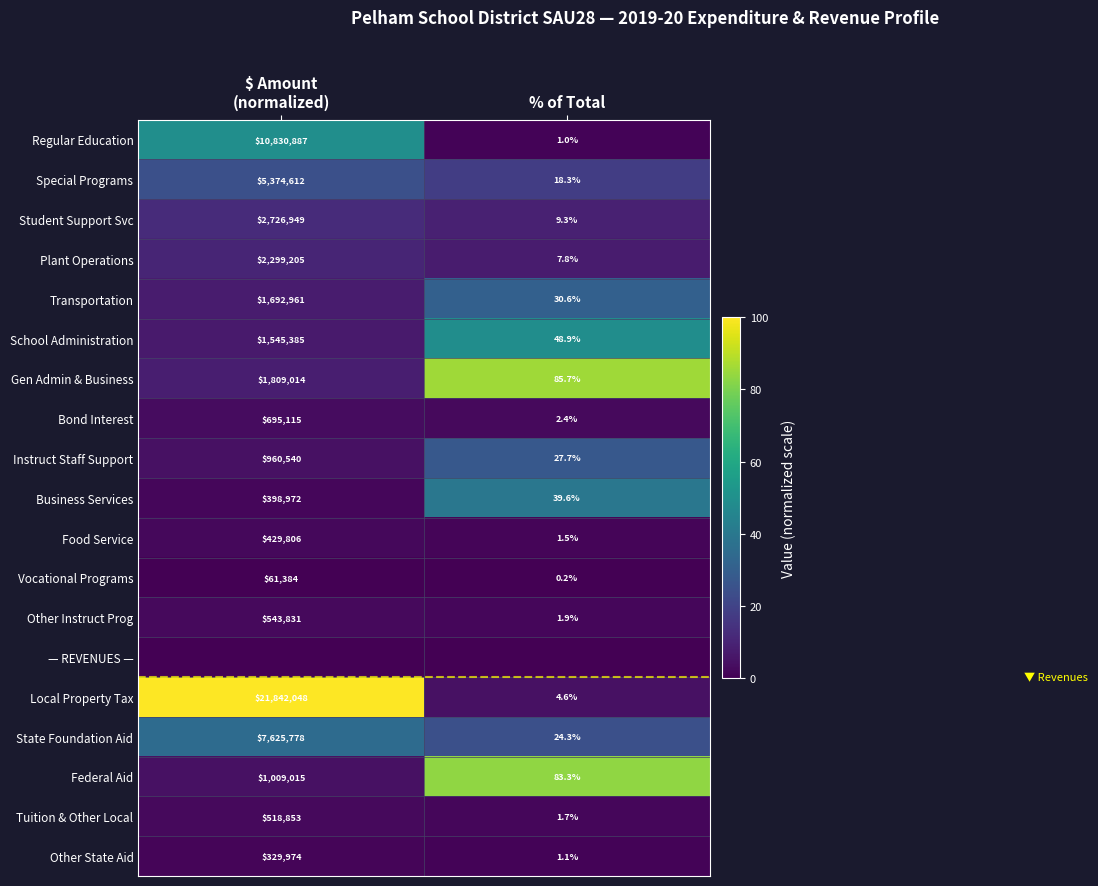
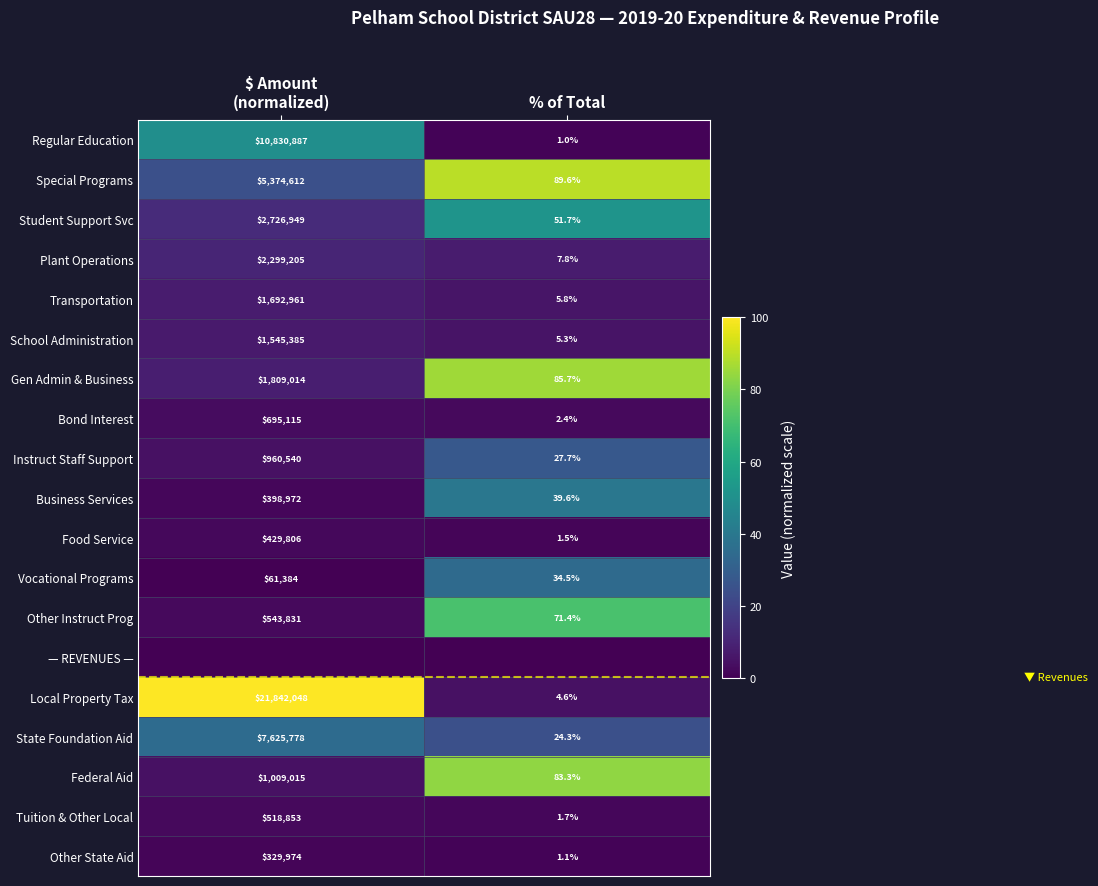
Special Programs, % of Total: 18.3% -> 89.6%
Student Support Svc, % of Total: 9.3% -> 51.7%
Transportation, % of Total: 30.6% -> 5.8%
School Administration, % of Total: 48.9% -> 5.3%
Vocational Programs, % of Total: 0.2% -> 34.5%
Other Instruct Prog, % of Total: 1.9% -> 71.4%
